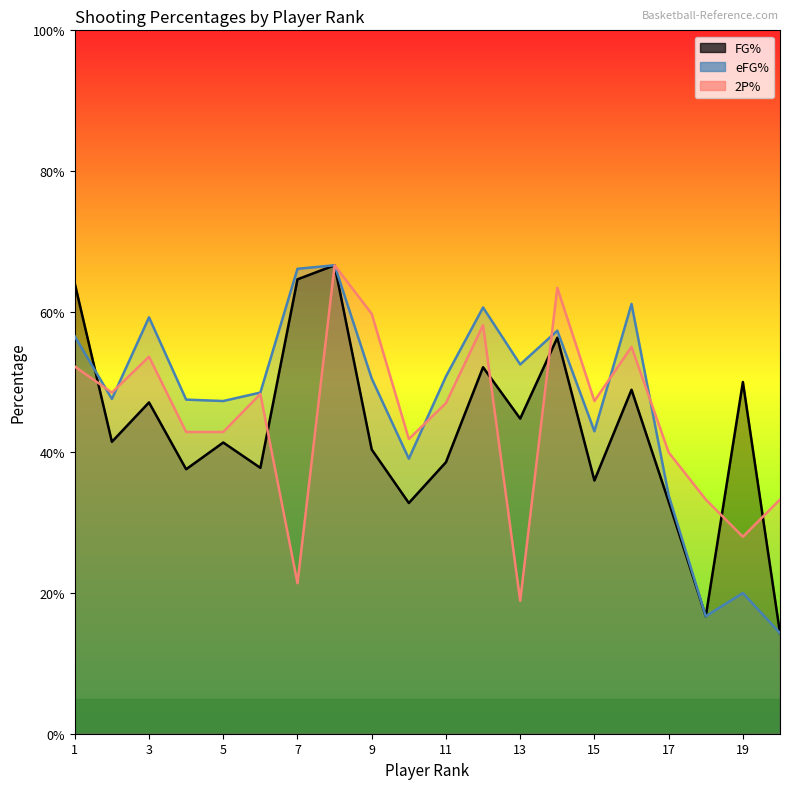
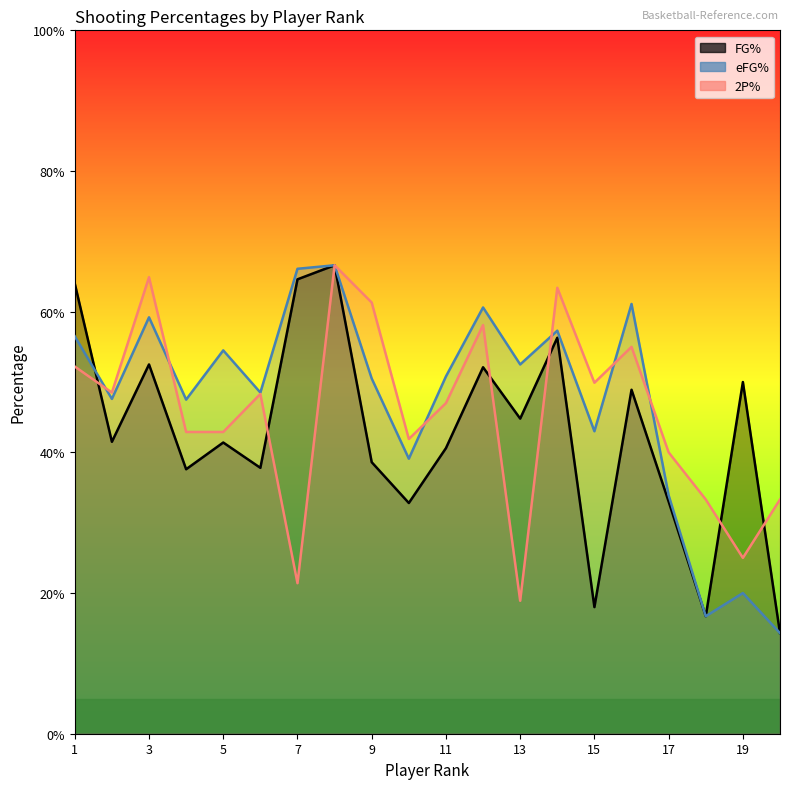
FG%, 3: 47% -> 53%
2P%, 3: 54% -> 65%
eFG%, 5: 47% -> 55%
FG%, 9: 40% -> 39%
2P%, 9: 60% -> 61%
FG%, 11: 39% -> 41%
FG%, 15: 36% -> 18%
2P%, 15: 47% -> 50%
2P%, 19: 28% -> 25%
